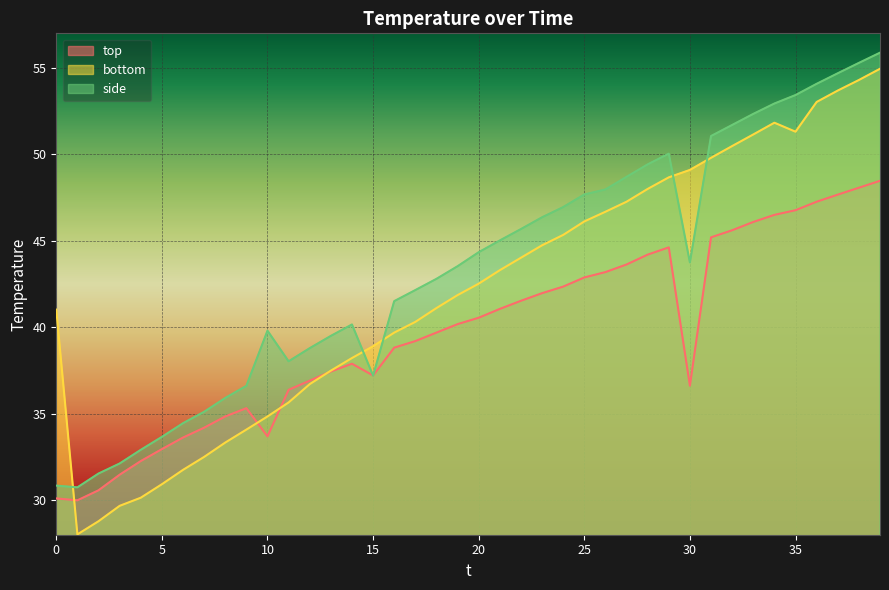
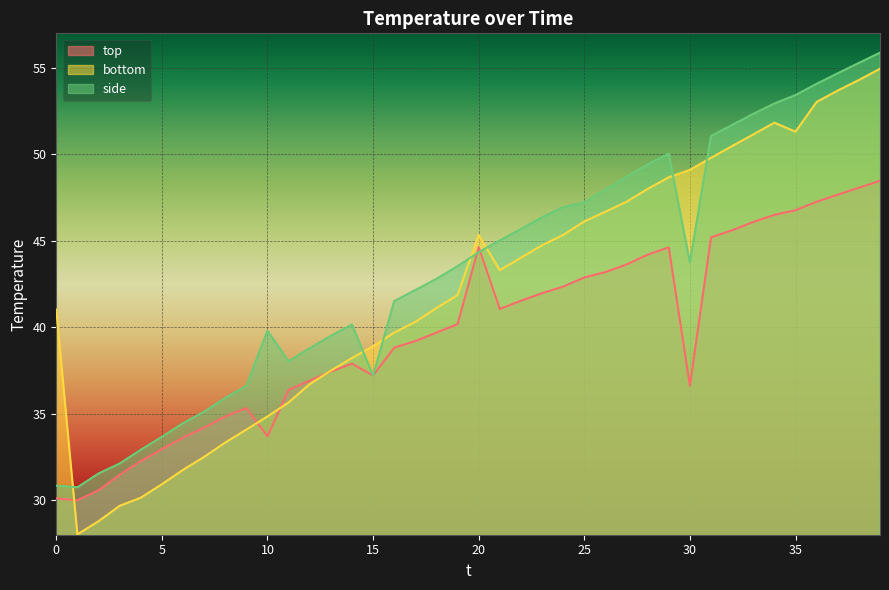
top, 20: 40.6 -> 44.6
bottom, 20: 42.5 -> 45.3
side, 25: 47.7 -> 47.2
